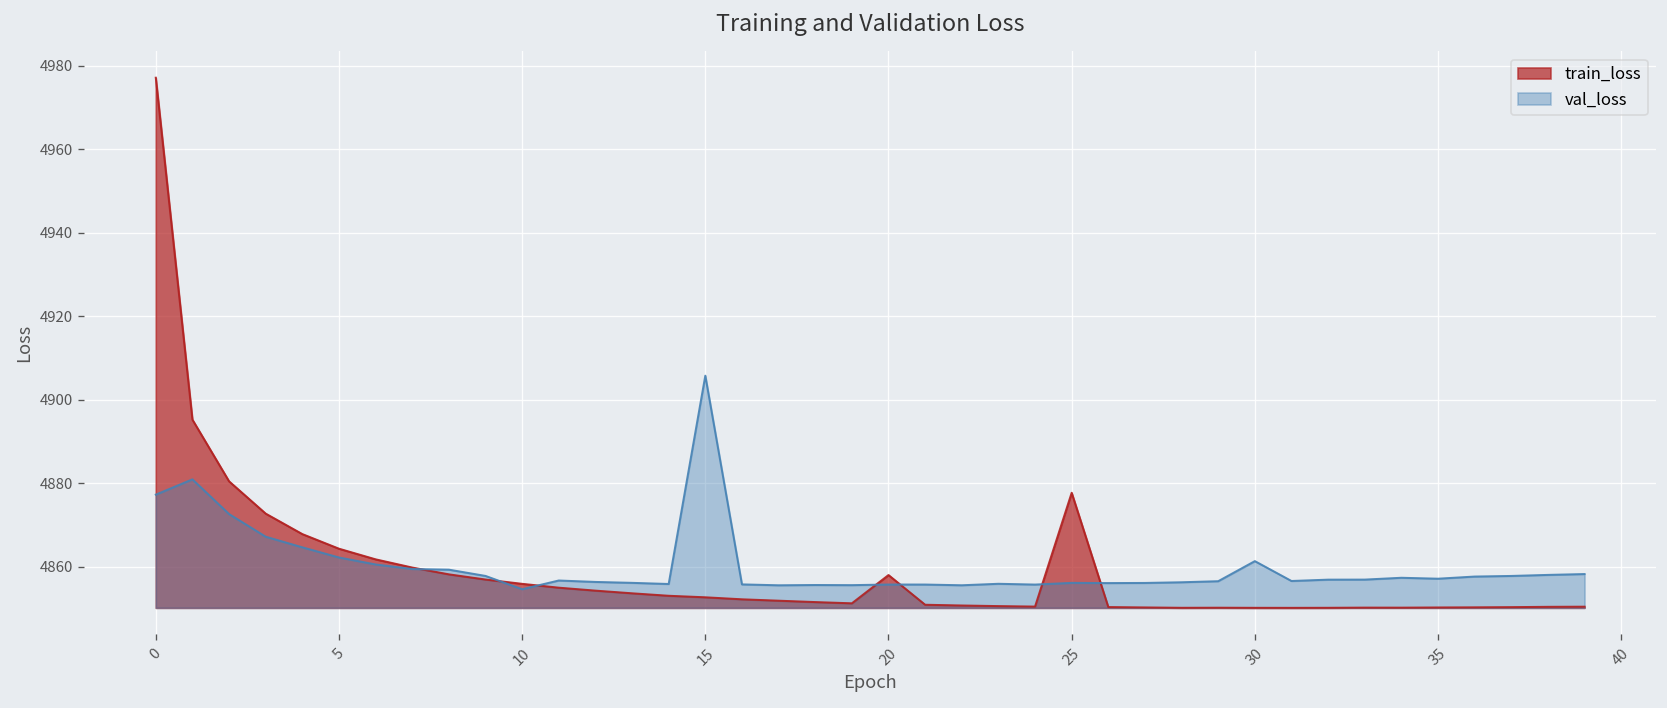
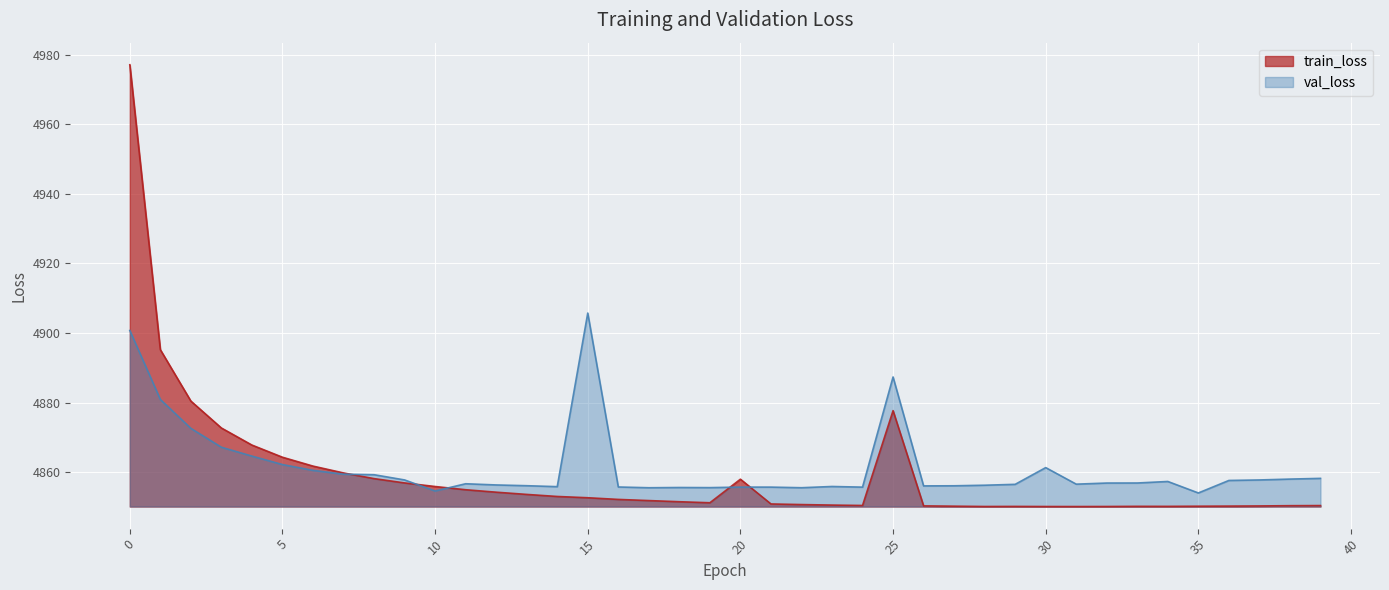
val_loss, 0: 4877 -> 4901
val_loss, 25: 4856 -> 4887
val_loss, 35: 4857 -> 4854
